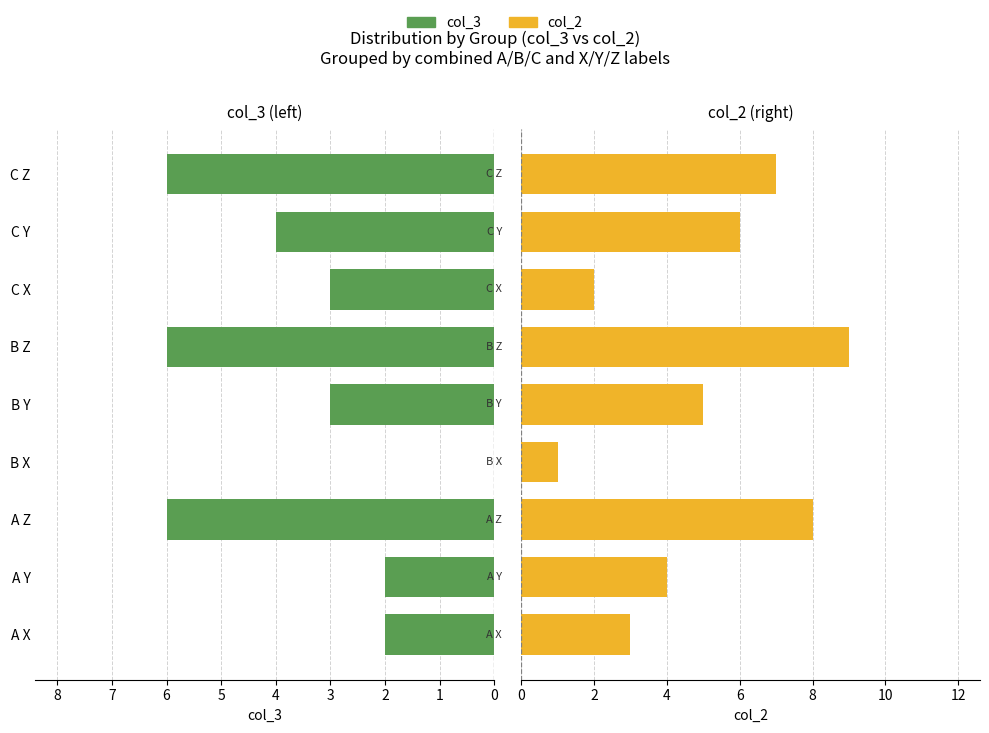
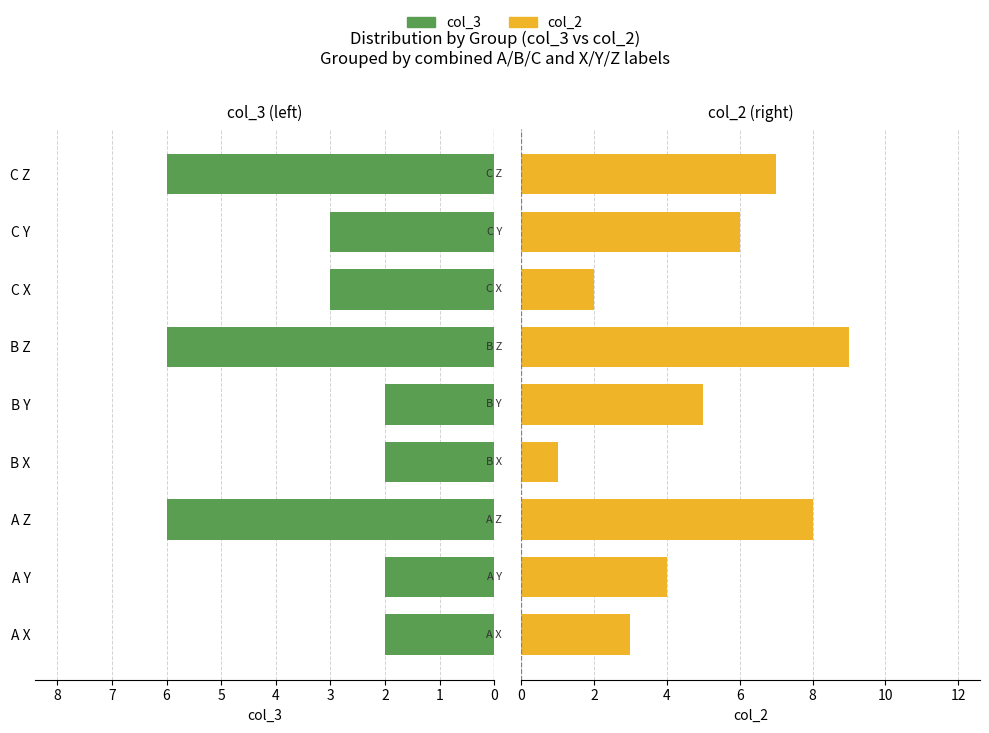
col_3 (left), C Y: 4 -> 3
col_3 (left), B Y: 3 -> 2
col_3 (left), B X: 0 -> 2
